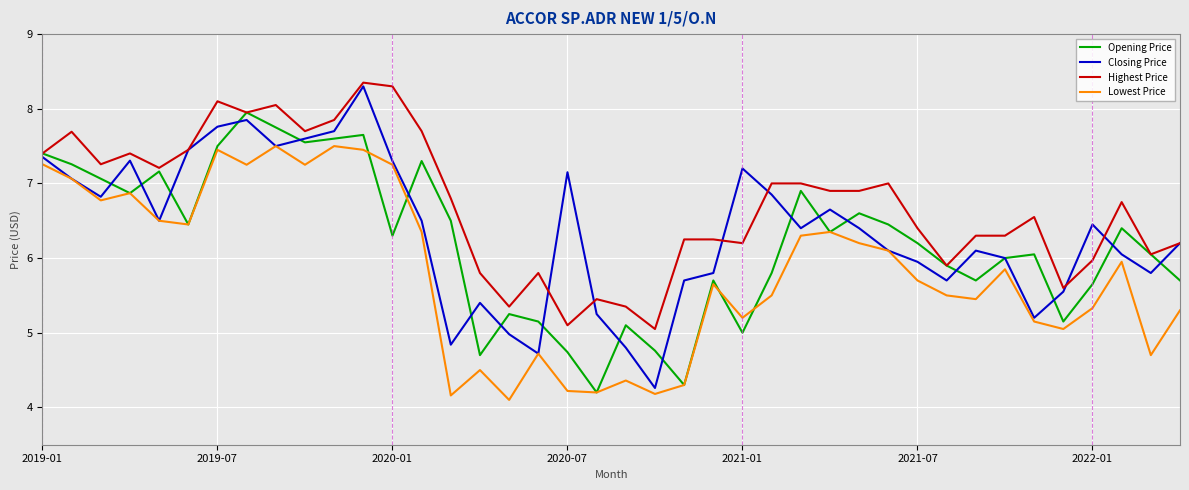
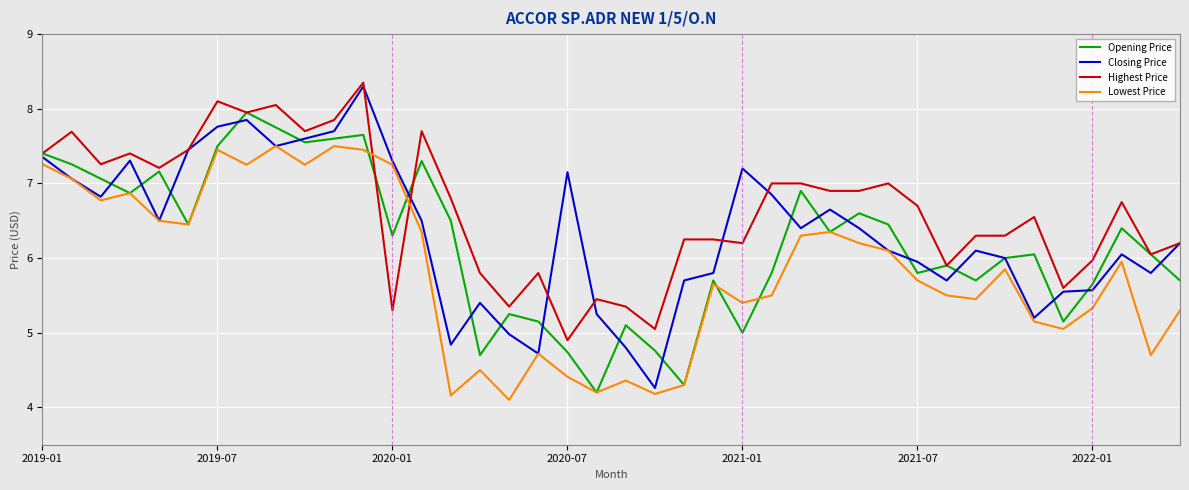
Highest Price, 2020-01: 8.3 -> 5.3
Highest Price, 2020-07: 5.1 -> 4.9
Lowest Price, 2020-07: 4.2 -> 4.4
Lowest Price, 2021-01: 5.2 -> 5.4
Opening Price, 2021-07: 6.2 -> 5.8
Highest Price, 2021-07: 6.4 -> 6.7
Closing Price, 2022-01: 6.5 -> 5.6
